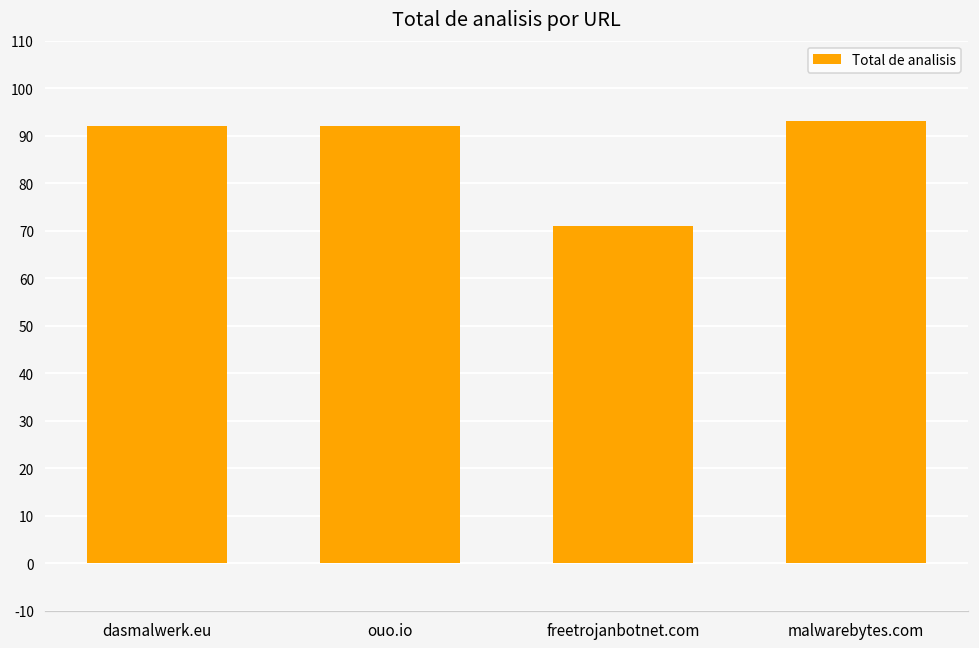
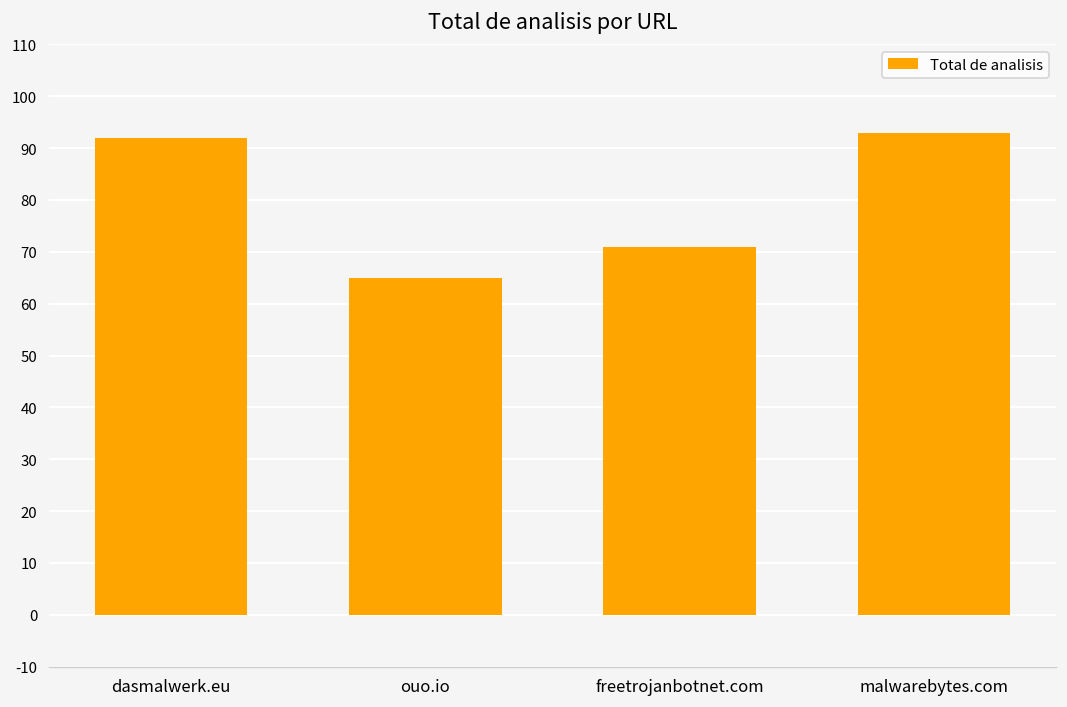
ouo.io: 92 -> 65
